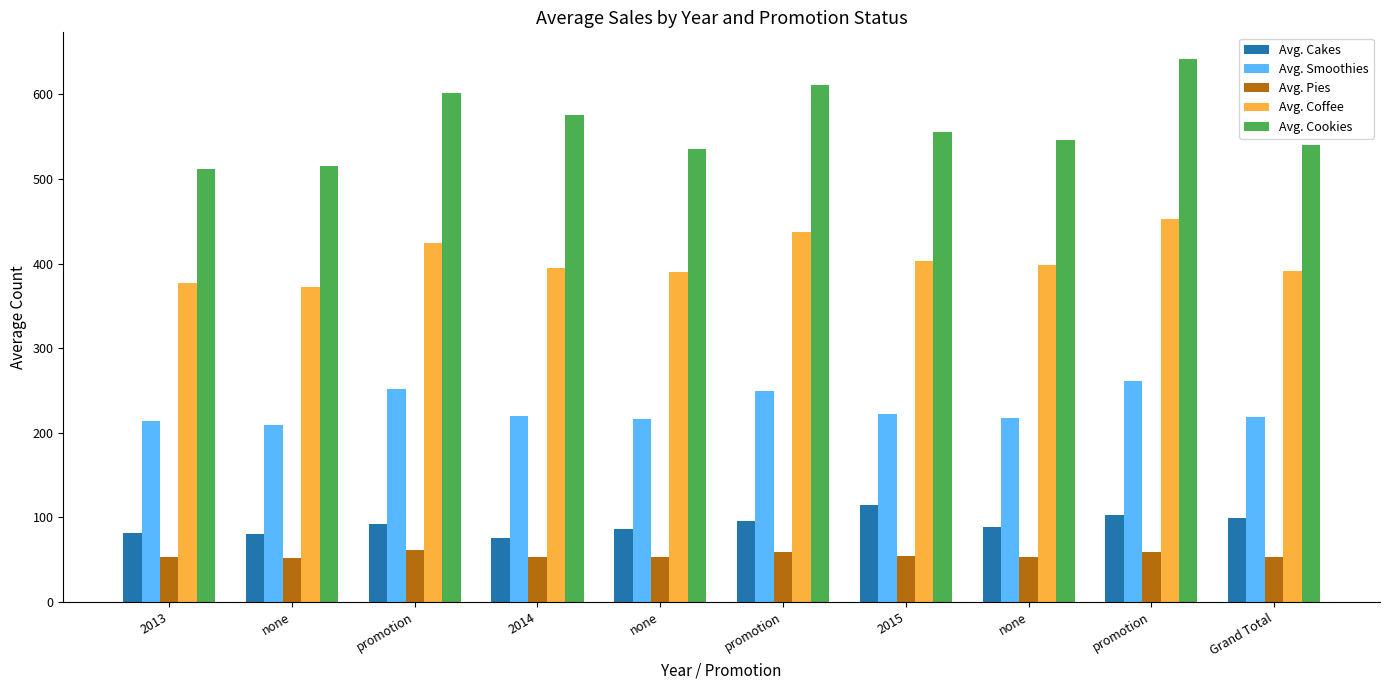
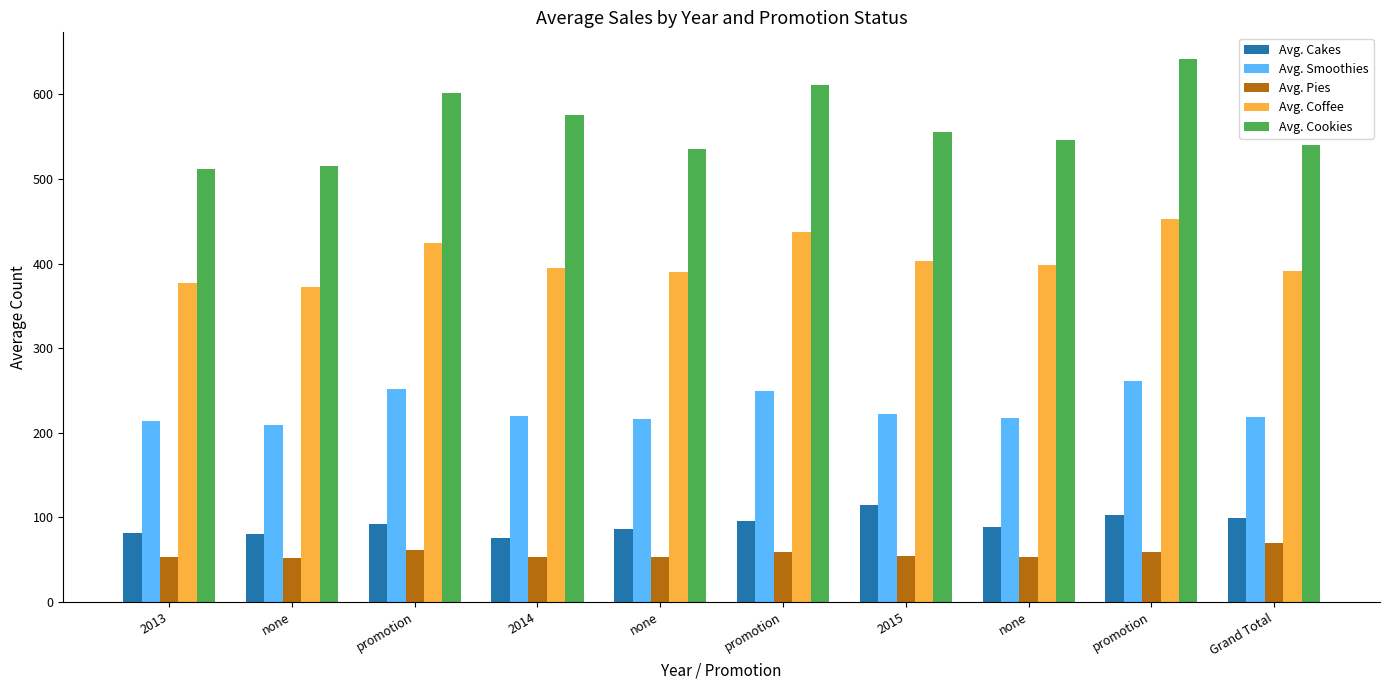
Avg. Pies, Grand Total: 50 -> 70
